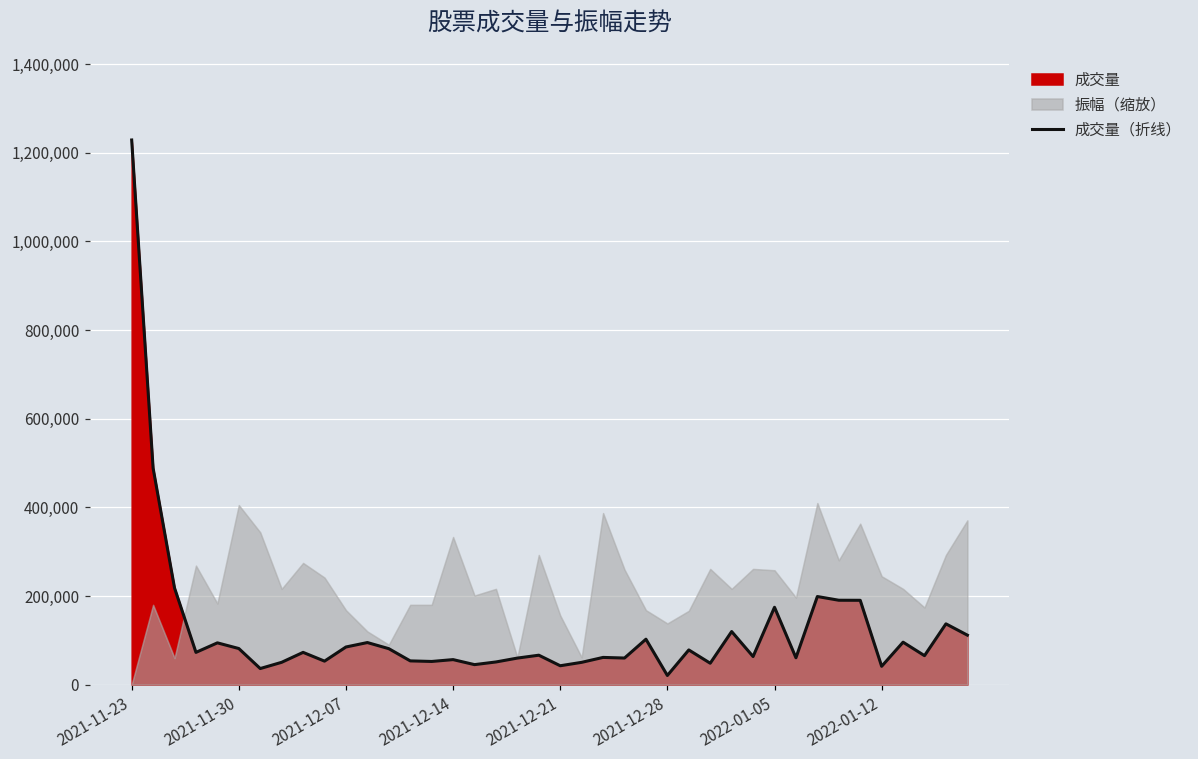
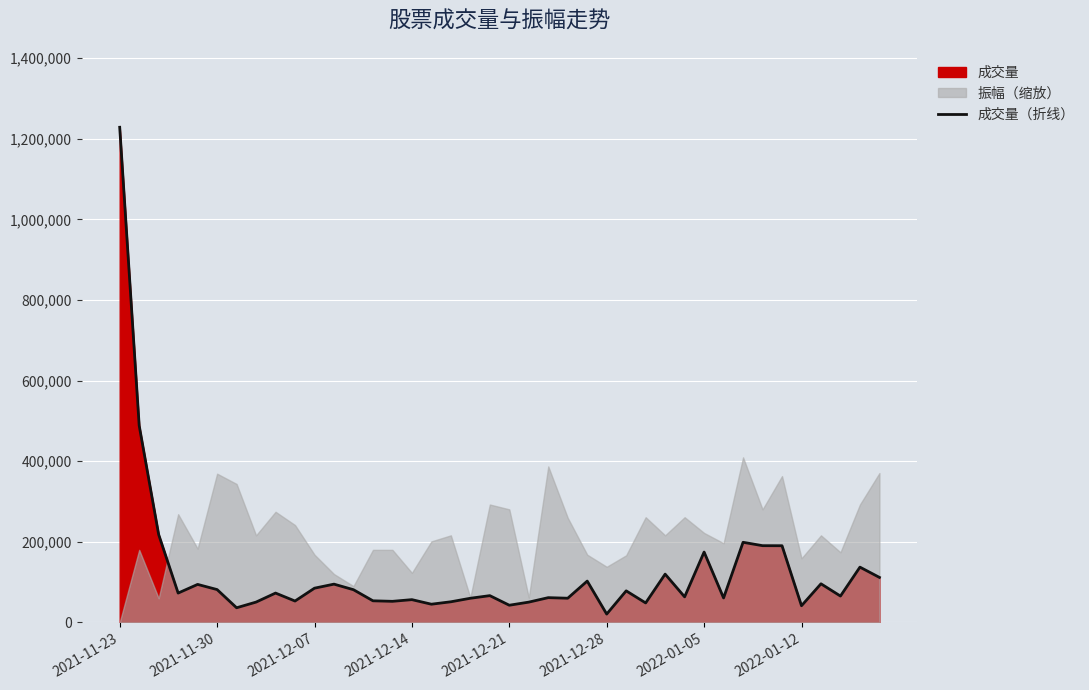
振幅（缩放）, 2021-11-30: 410,000 -> 370,000
振幅（缩放）, 2021-12-14: 330,000 -> 120,000
振幅（缩放）, 2021-12-21: 160,000 -> 280,000
振幅（缩放）, 2022-01-05: 260,000 -> 220,000
振幅（缩放）, 2022-01-12: 240,000 -> 160,000
